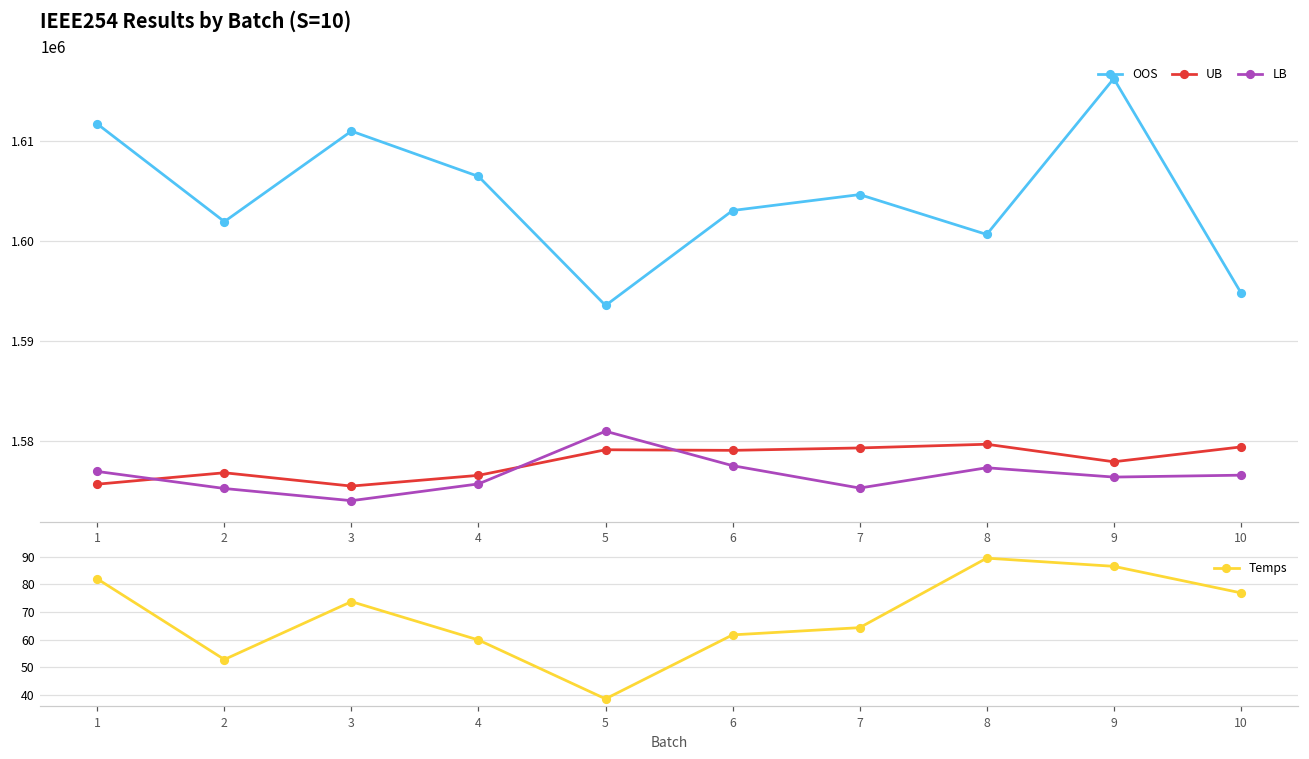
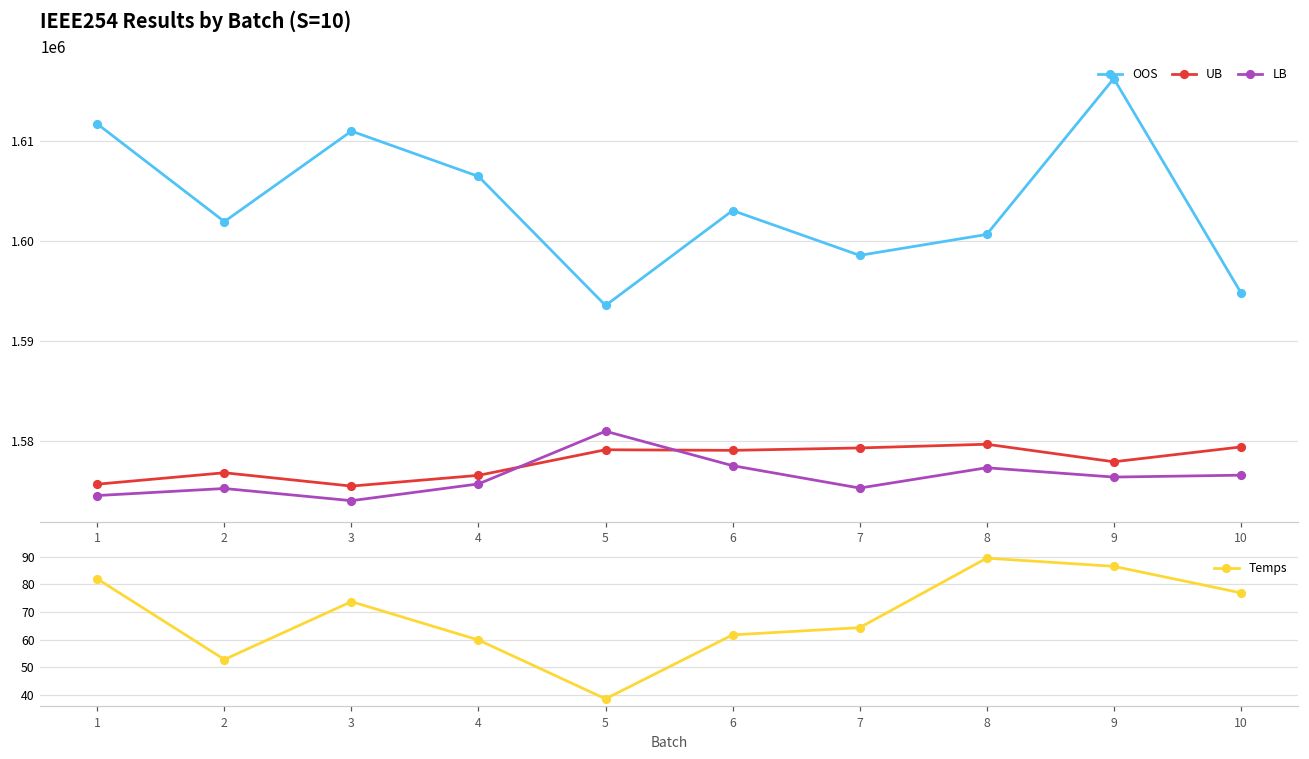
IEEE254 Results by Batch (S=10), LB, 1: 1577000 -> 1575000
IEEE254 Results by Batch (S=10), OOS, 7: 1605000 -> 1599000
